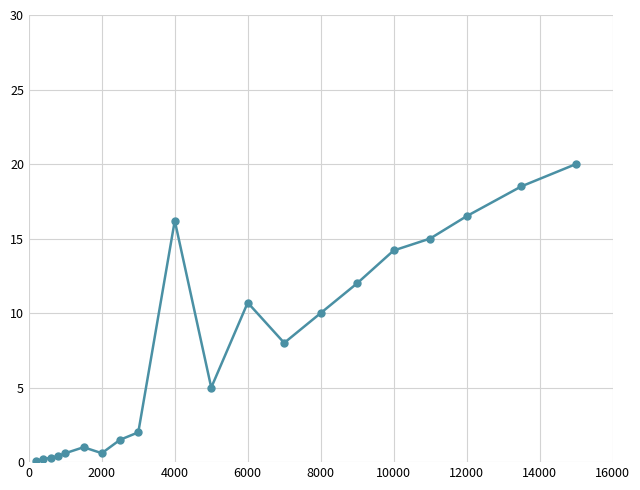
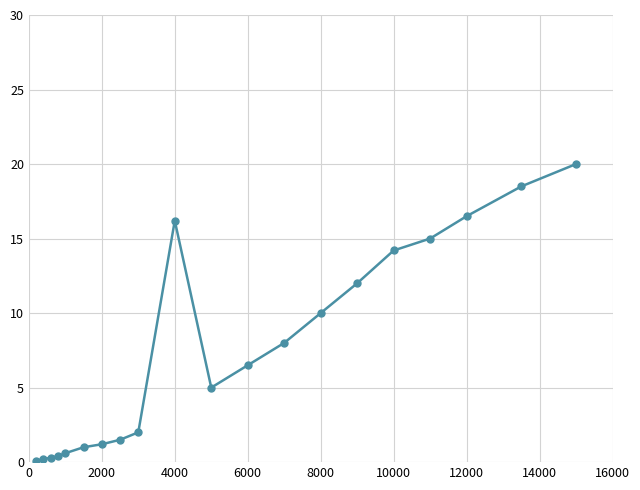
2000: 0.6 -> 1.2
6000: 10.7 -> 6.5
